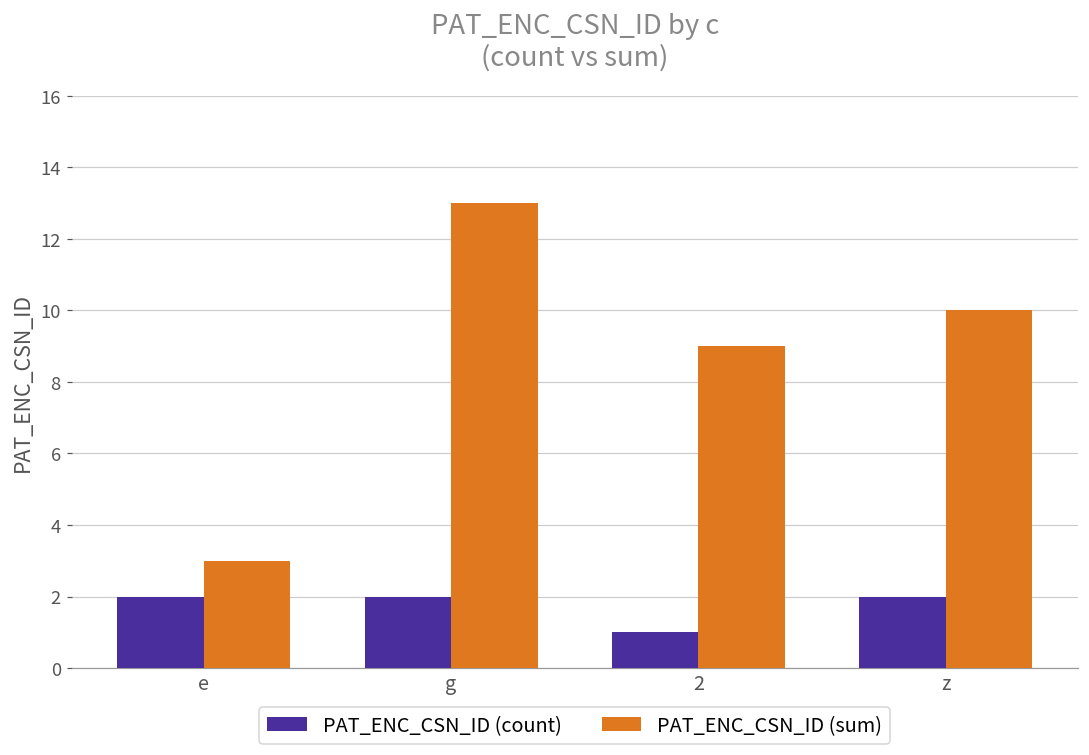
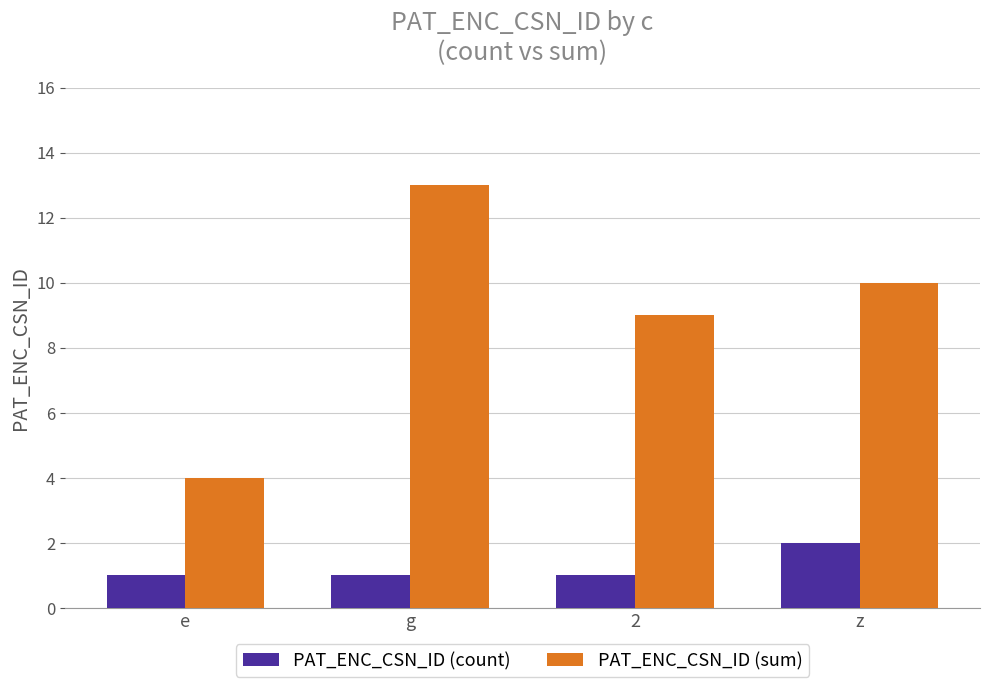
PAT_ENC_CSN_ID (count), e: 2 -> 1
PAT_ENC_CSN_ID (sum), e: 3 -> 4
PAT_ENC_CSN_ID (count), g: 2 -> 1
